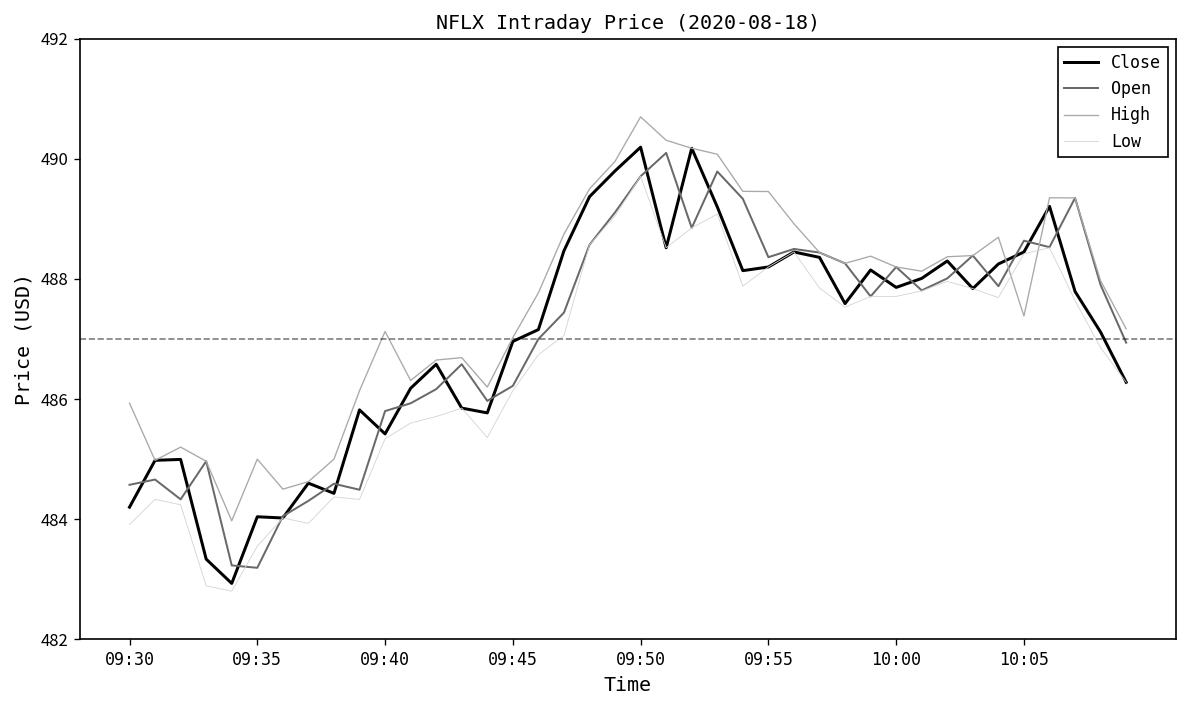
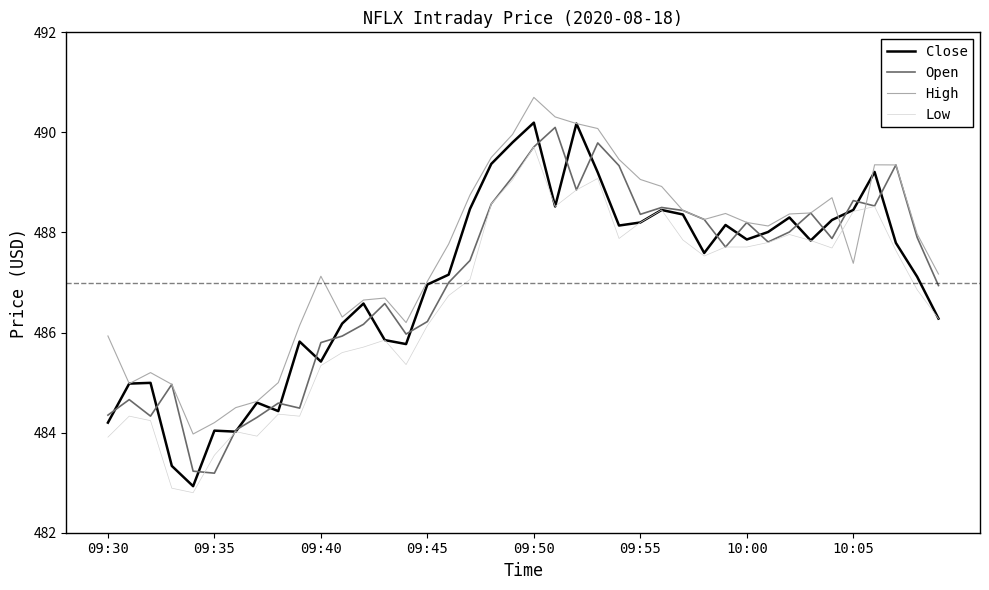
Open, 09:30: 484.6 -> 484.4
High, 09:35: 485.0 -> 484.2
High, 09:55: 489.5 -> 489.1
